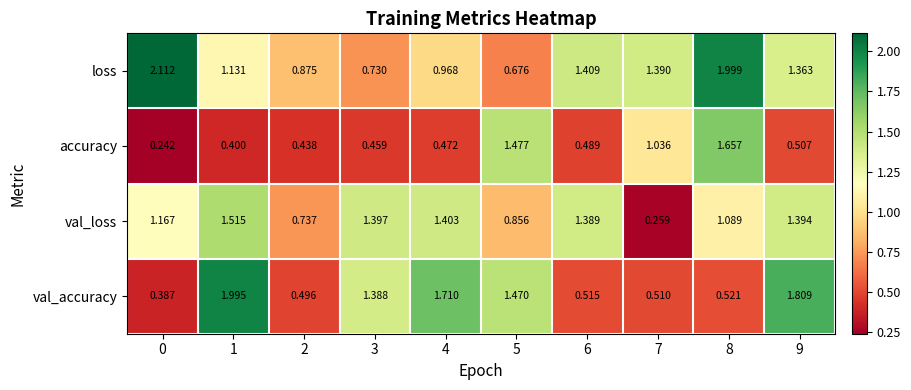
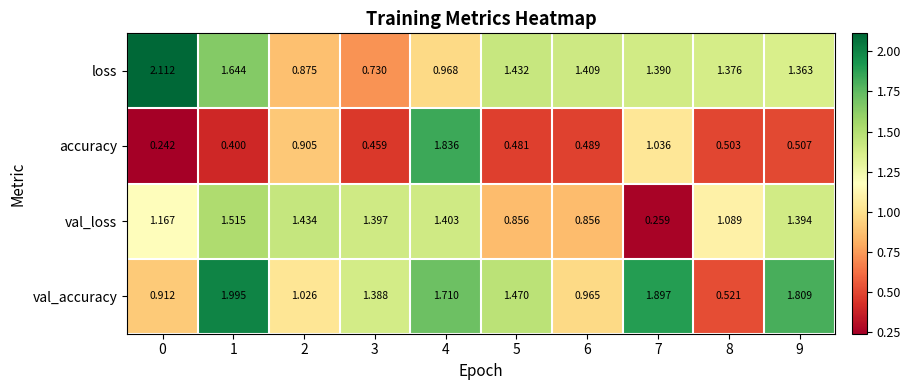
loss, 1: 1.131 -> 1.644
loss, 5: 0.676 -> 1.432
loss, 8: 1.999 -> 1.376
accuracy, 2: 0.438 -> 0.905
accuracy, 4: 0.472 -> 1.836
accuracy, 5: 1.477 -> 0.481
accuracy, 8: 1.657 -> 0.503
val_loss, 2: 0.737 -> 1.434
val_loss, 6: 1.389 -> 0.856
val_accuracy, 0: 0.387 -> 0.912
val_accuracy, 2: 0.496 -> 1.026
val_accuracy, 6: 0.515 -> 0.965
val_accuracy, 7: 0.510 -> 1.897
